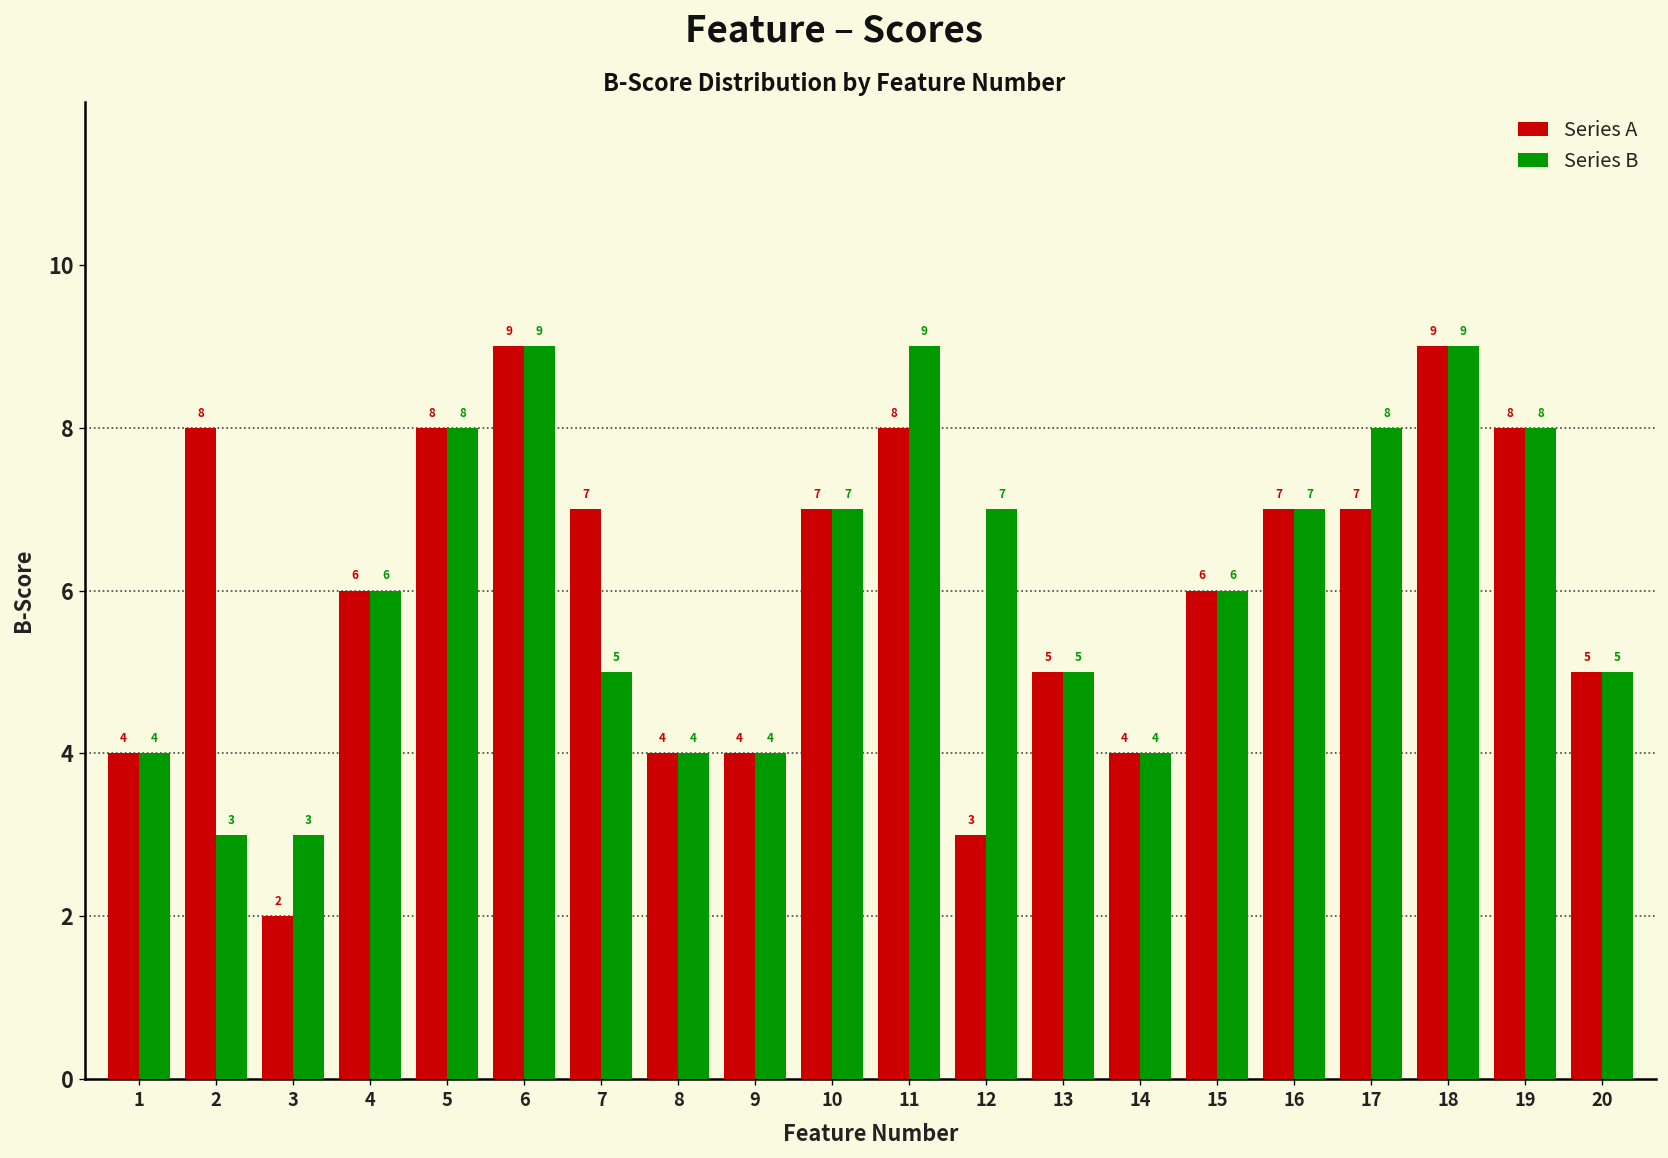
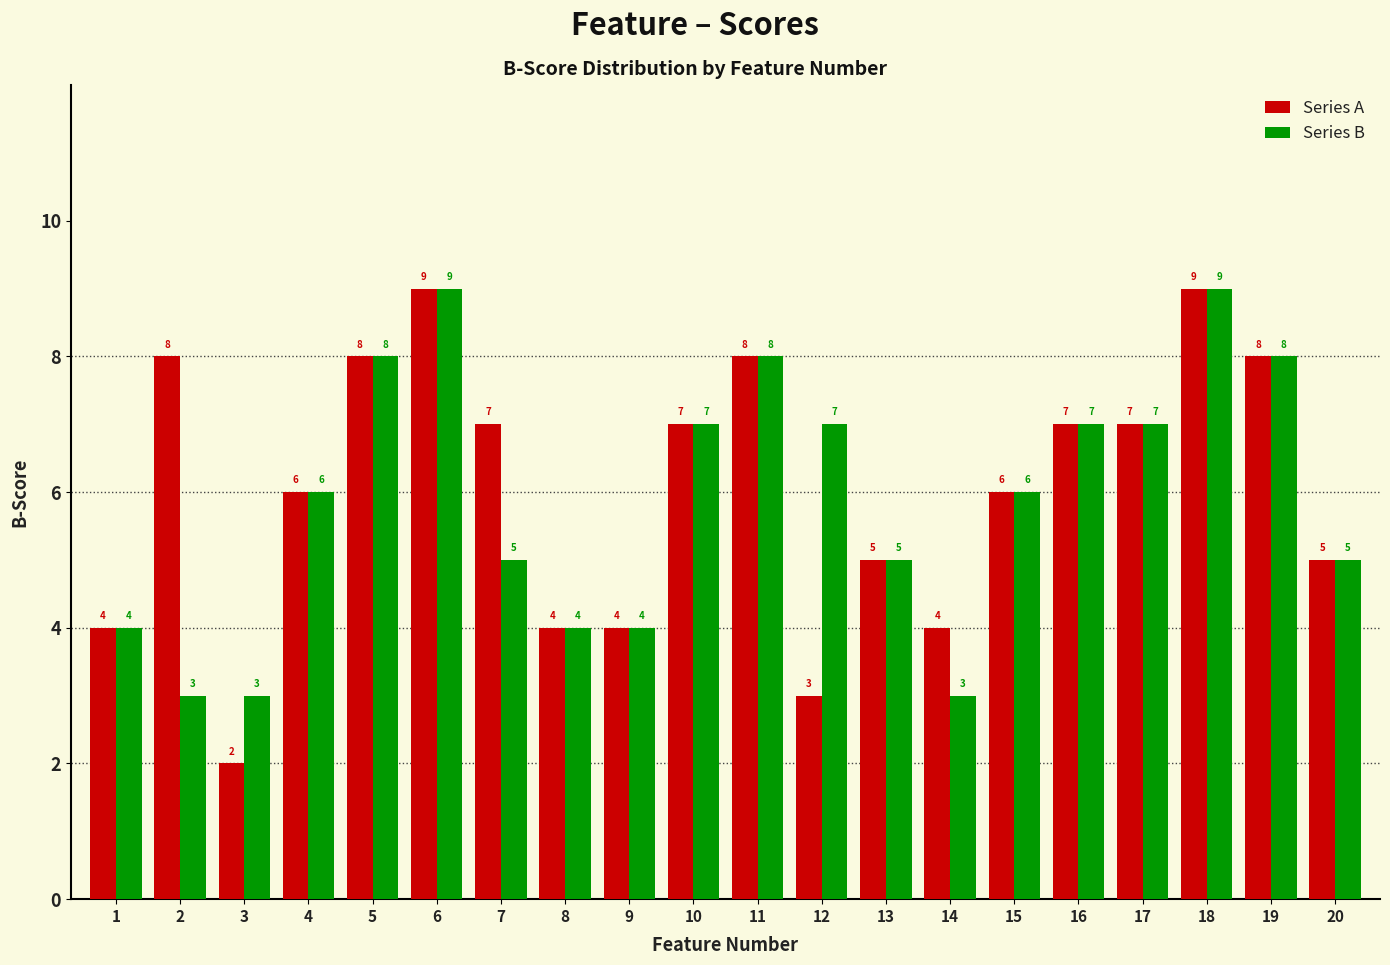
Series B, 11: 9 -> 8
Series B, 14: 4 -> 3
Series B, 17: 8 -> 7
